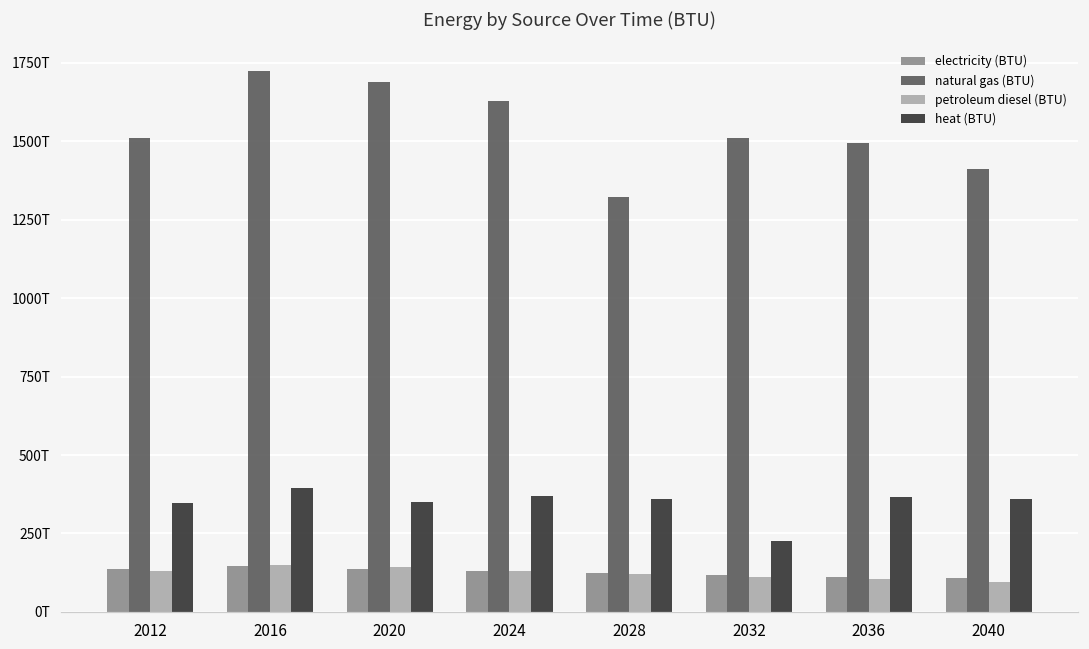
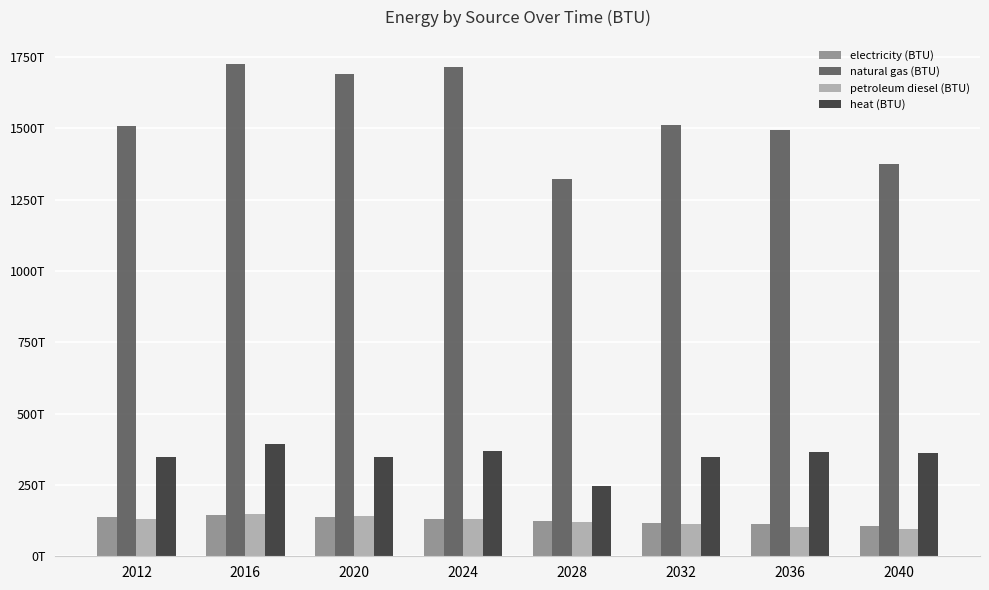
natural gas (BTU), 2024: 1630T -> 1720T
heat (BTU), 2028: 360T -> 250T
heat (BTU), 2032: 230T -> 350T
natural gas (BTU), 2040: 1410T -> 1380T
